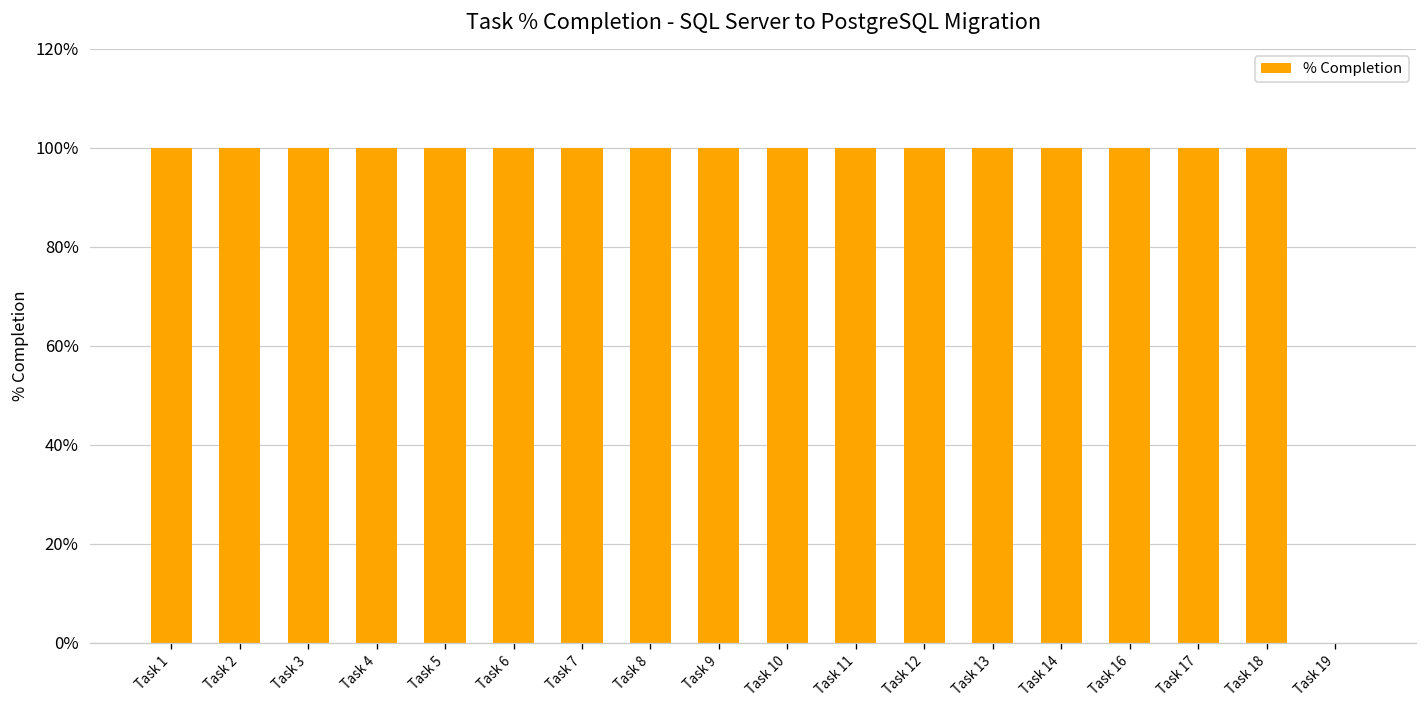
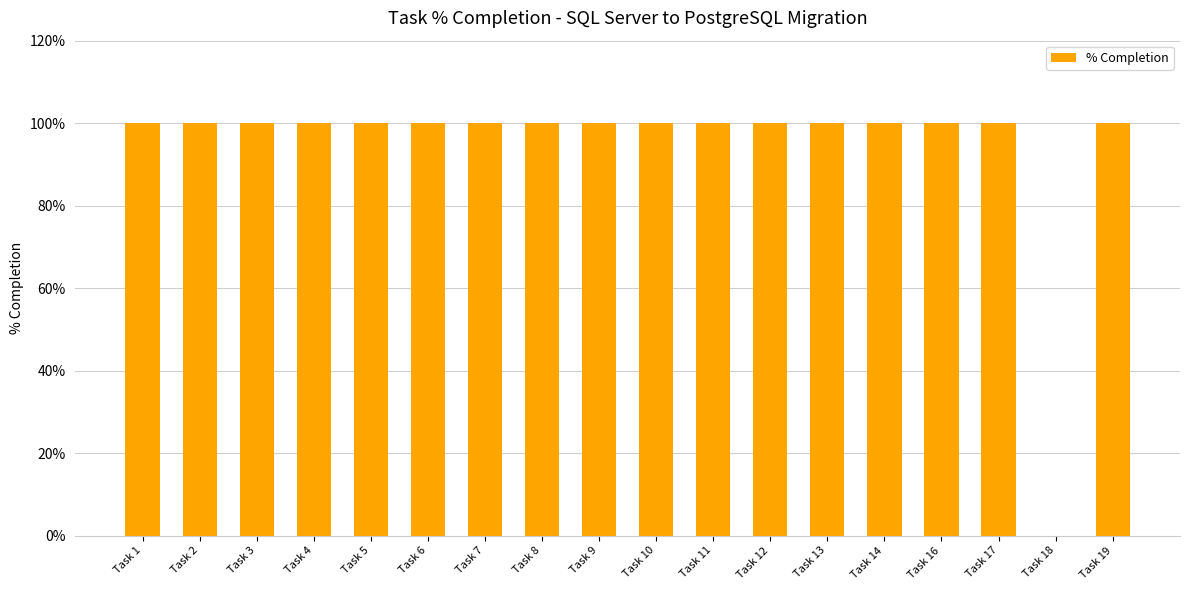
Task 18: 100% -> 0%
Task 19: 0% -> 100%
